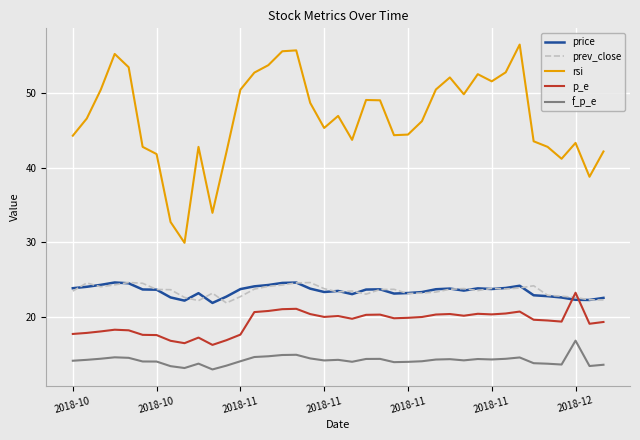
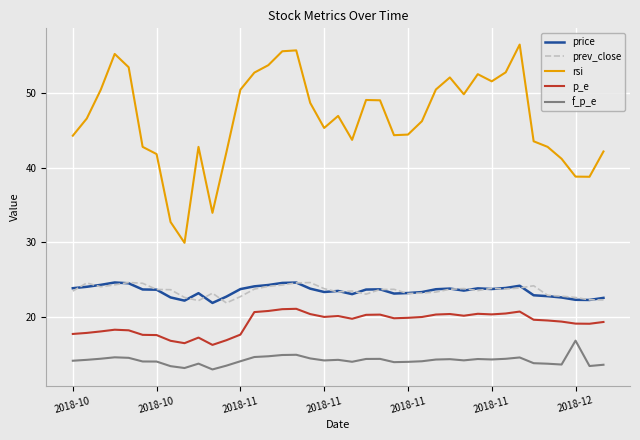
rsi, 2018-12: 43 -> 39
p_e, 2018-12: 23 -> 19
